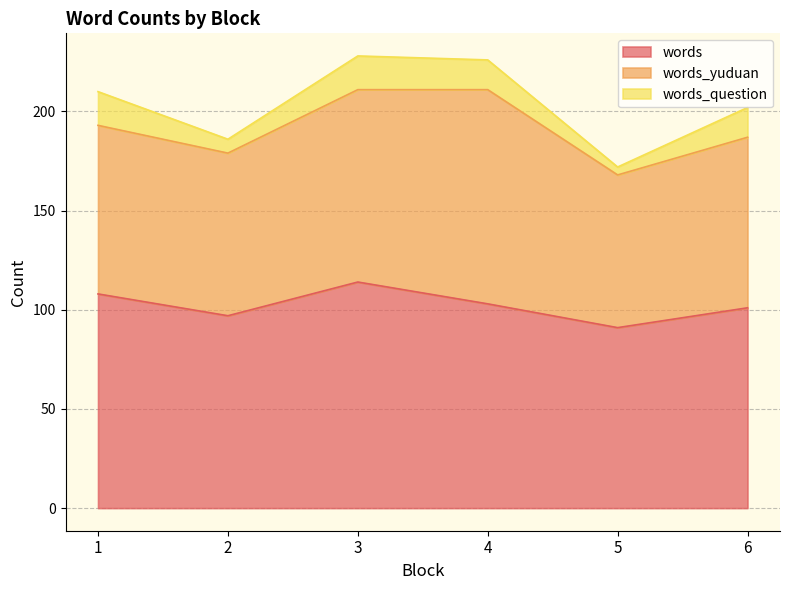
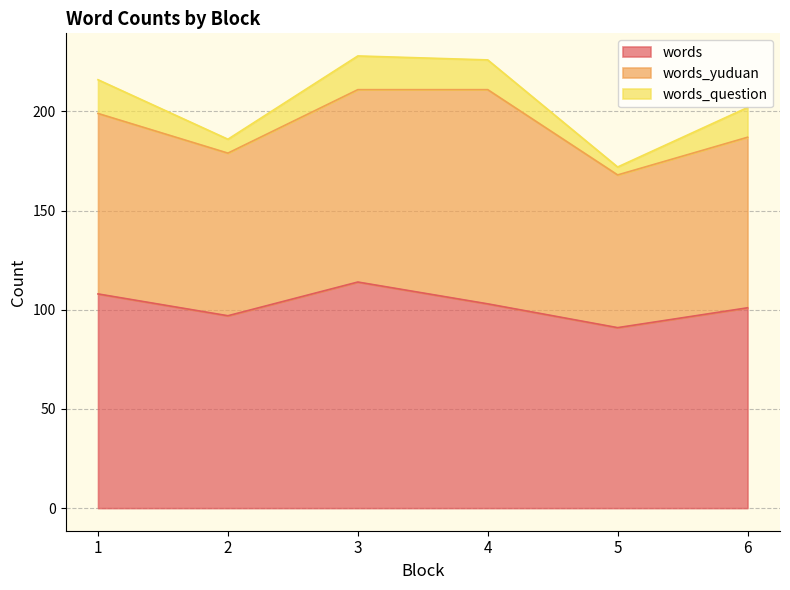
words_yuduan, 1: 85 -> 91
